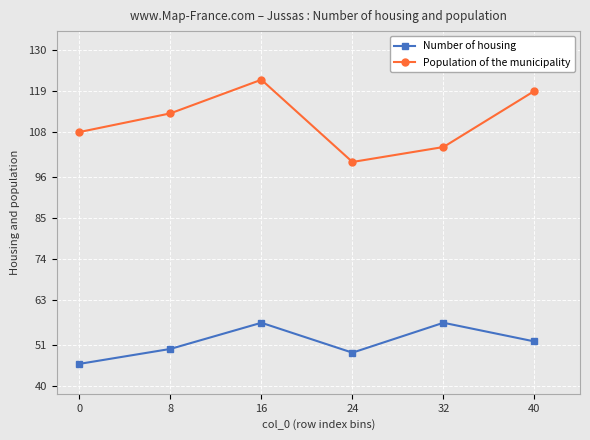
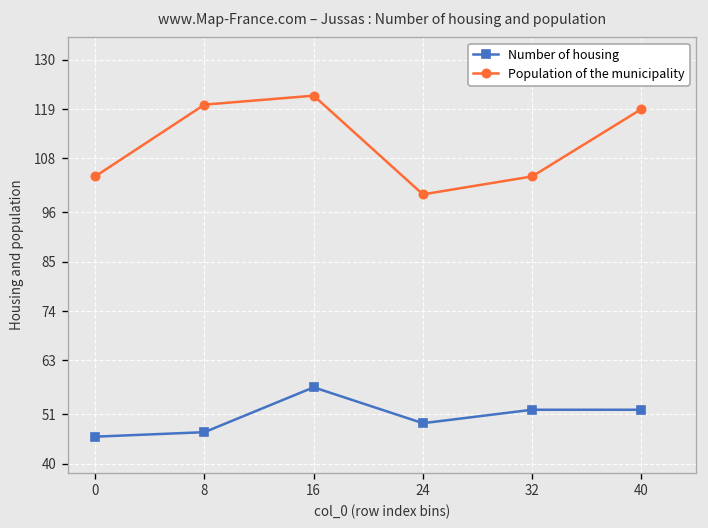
Population of the municipality, 0: 108 -> 104
Number of housing, 8: 50 -> 47
Population of the municipality, 8: 113 -> 120
Number of housing, 32: 57 -> 52
